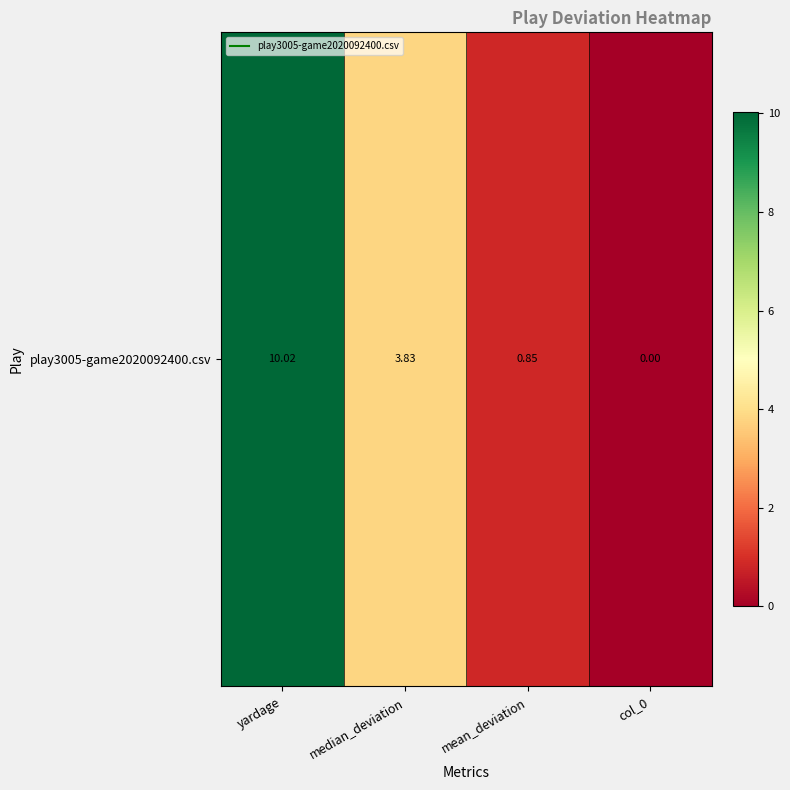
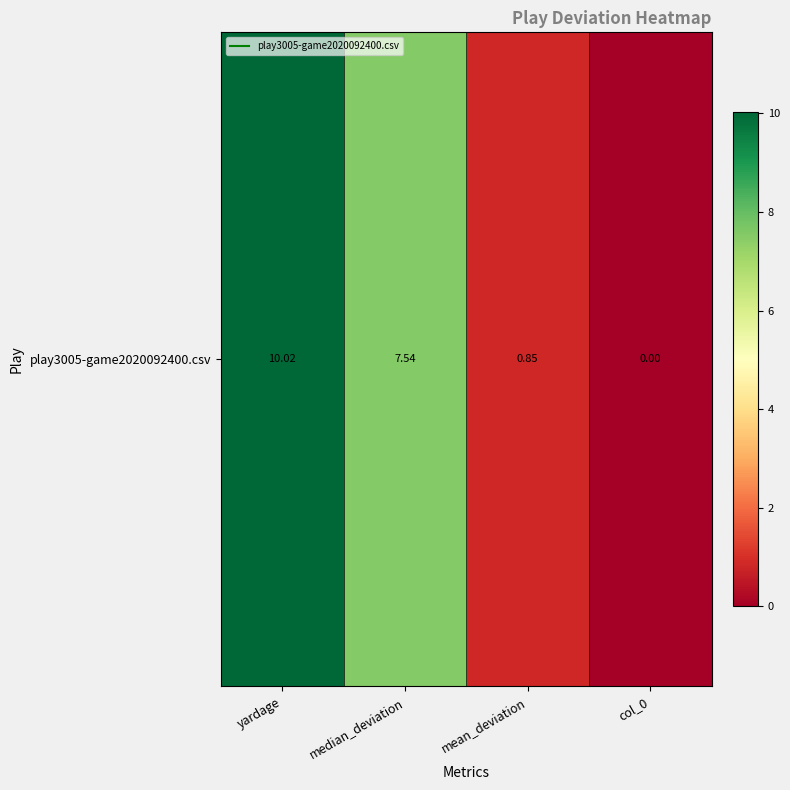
play3005-game2020092400.csv, median_deviation: 3.83 -> 7.54
